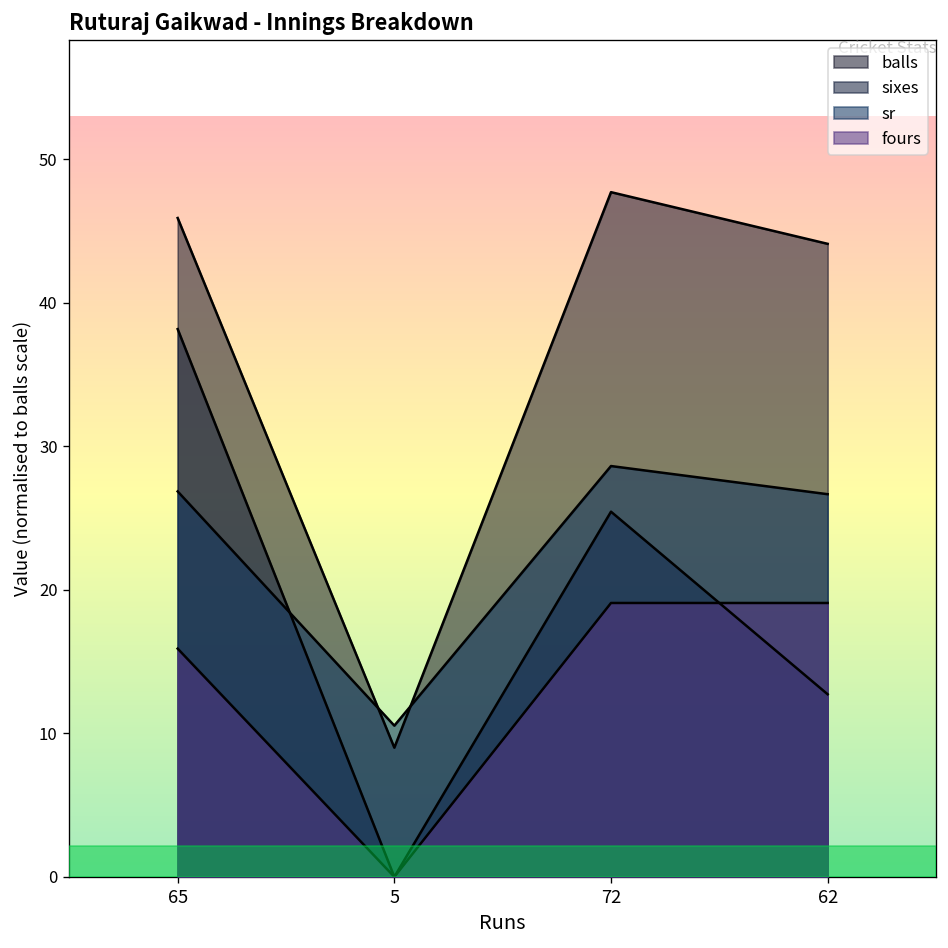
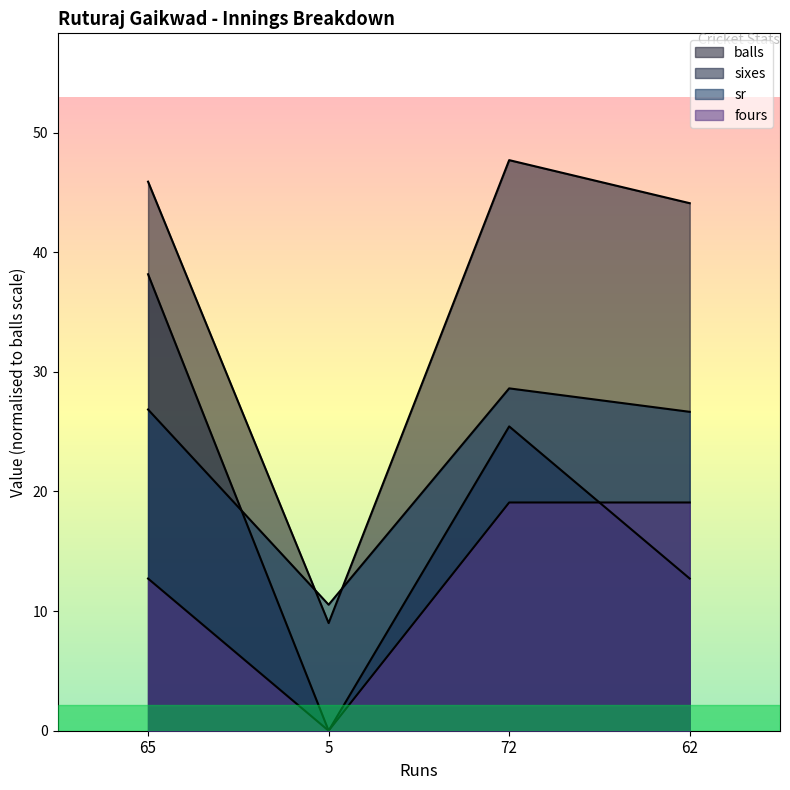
fours, 65: 15.9 -> 12.7
